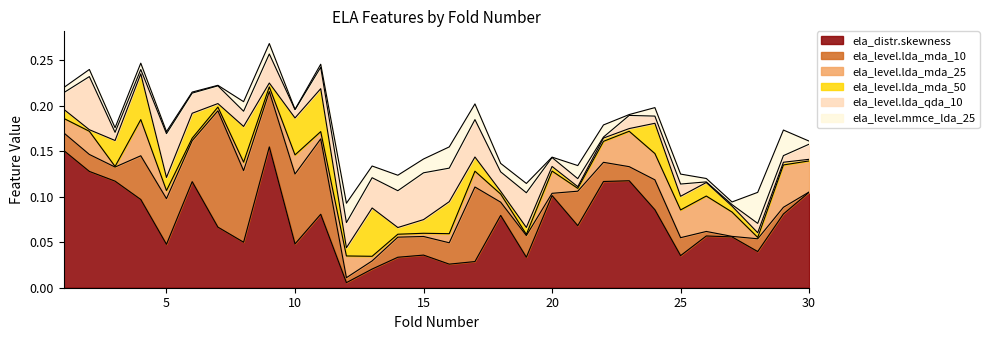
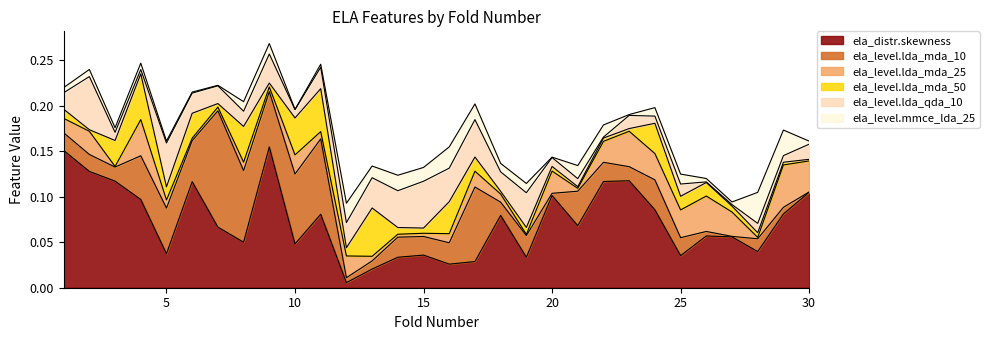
ela_distr.skewness, 5: 0.05 -> 0.04
ela_level.lda_mda_50, 15: 0.02 -> 0.01
